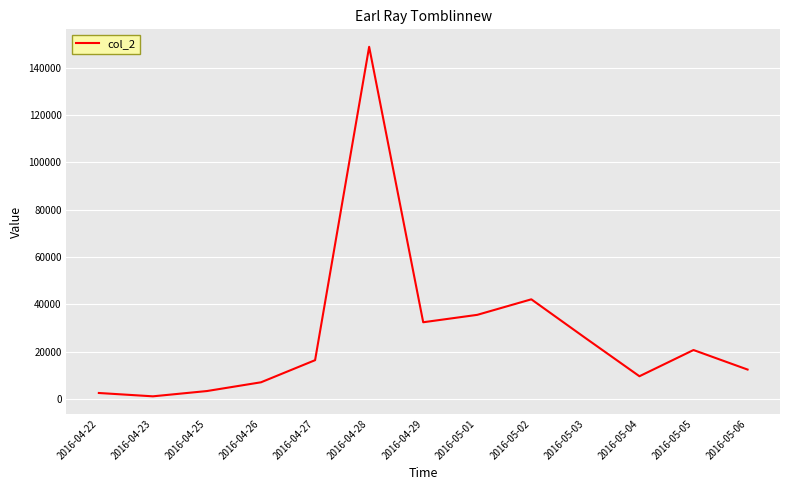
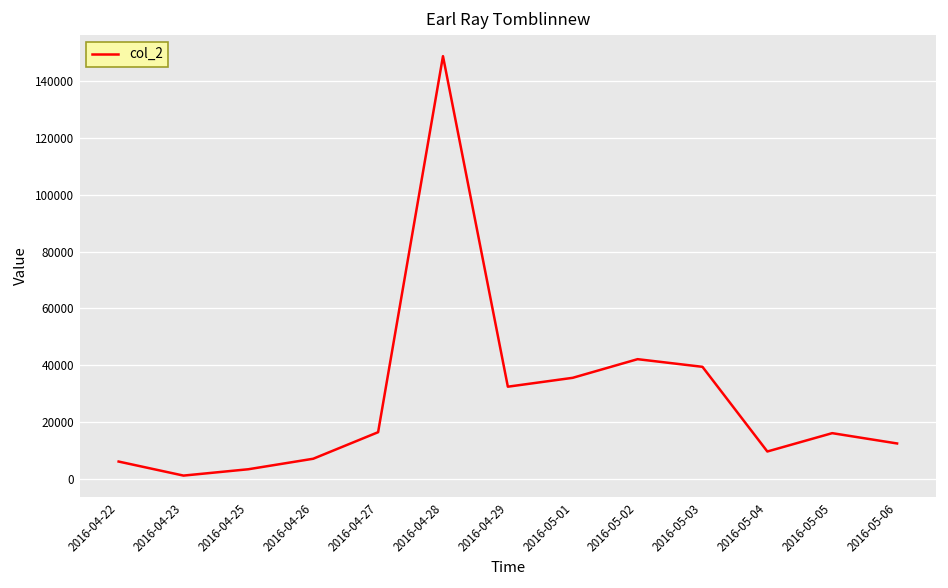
2016-04-22: 3000 -> 6000
2016-05-03: 26000 -> 39000
2016-05-05: 21000 -> 16000
